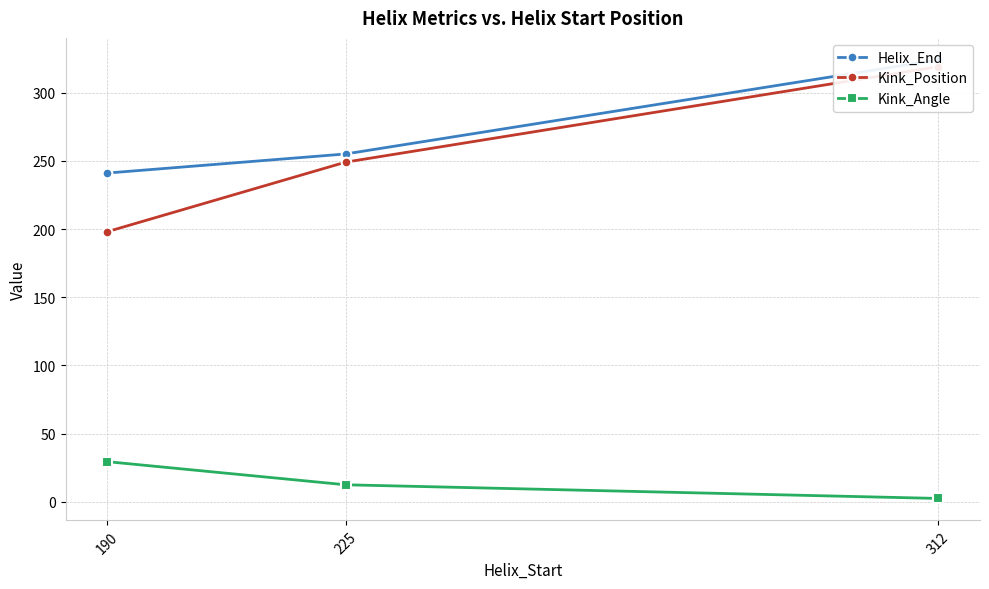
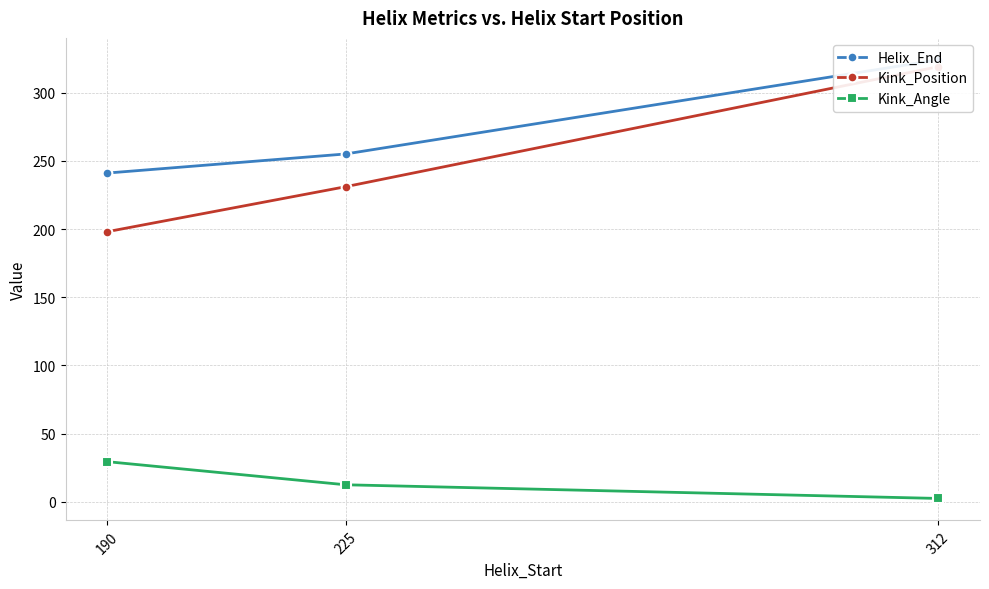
Kink_Position, 225: 249 -> 231
